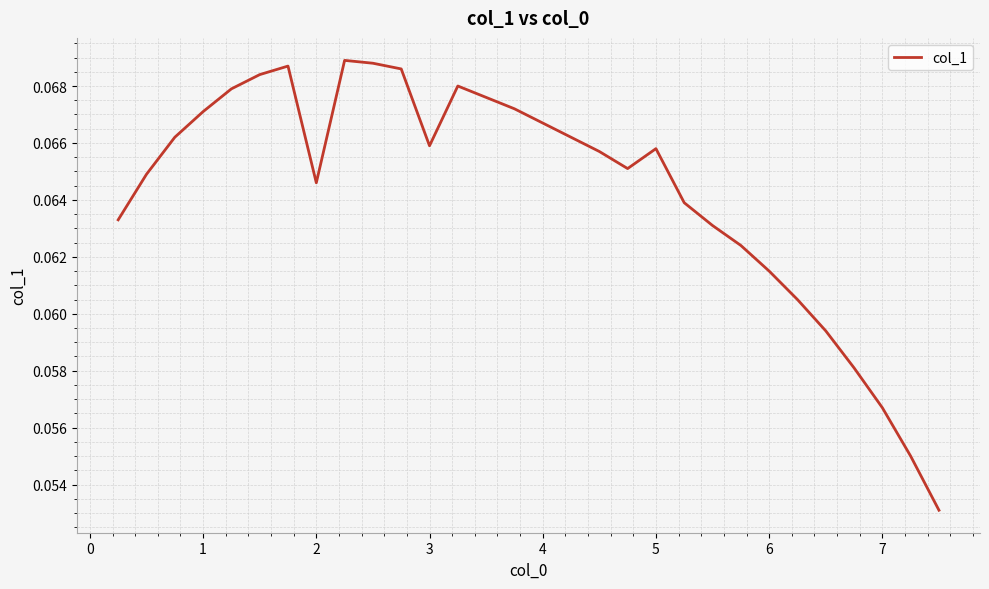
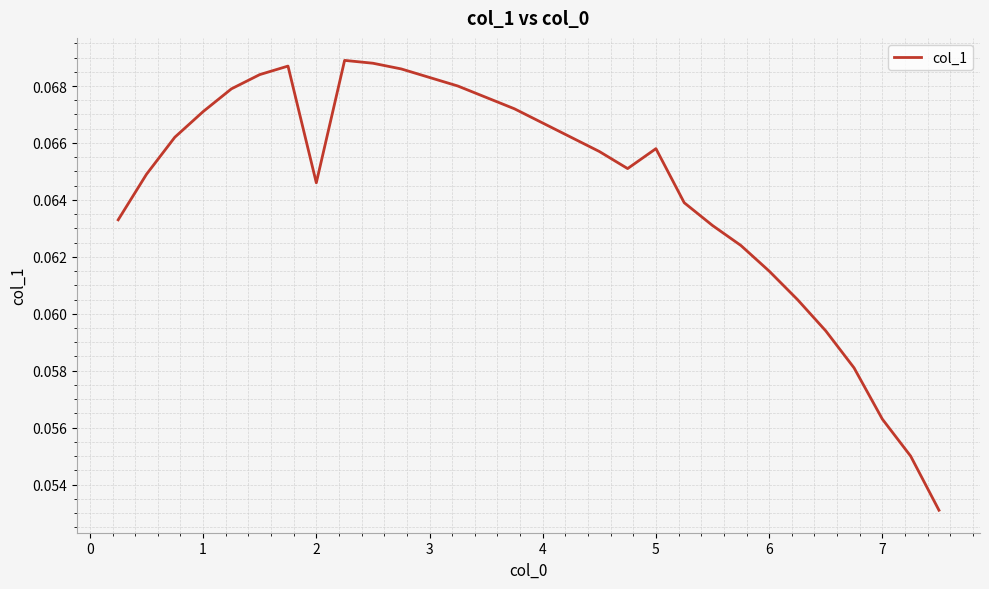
3: 0.0659 -> 0.0683
7: 0.0567 -> 0.0563
